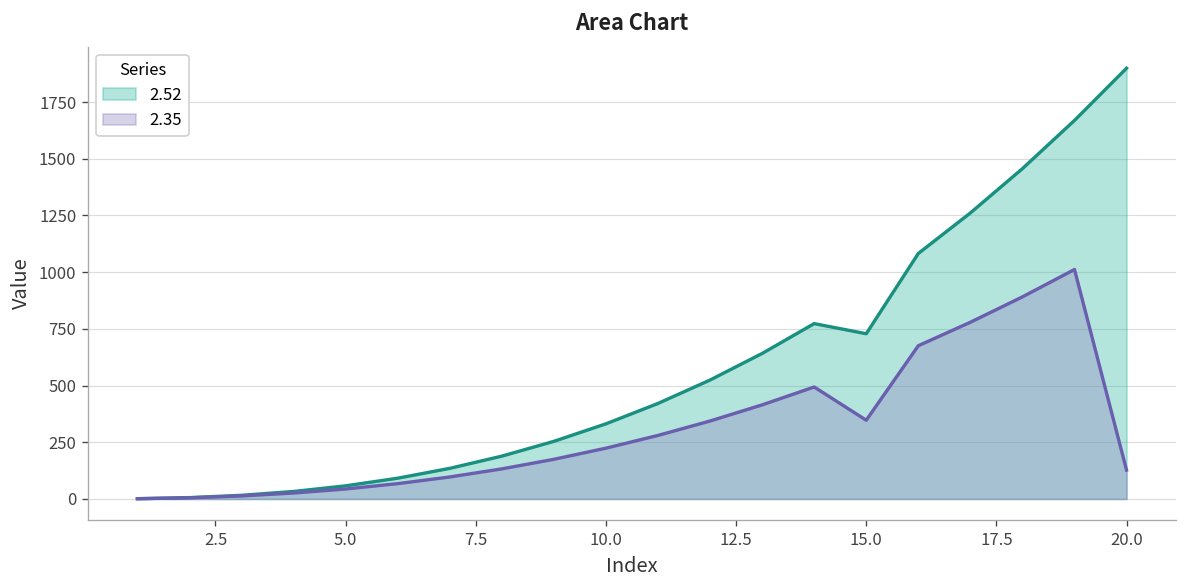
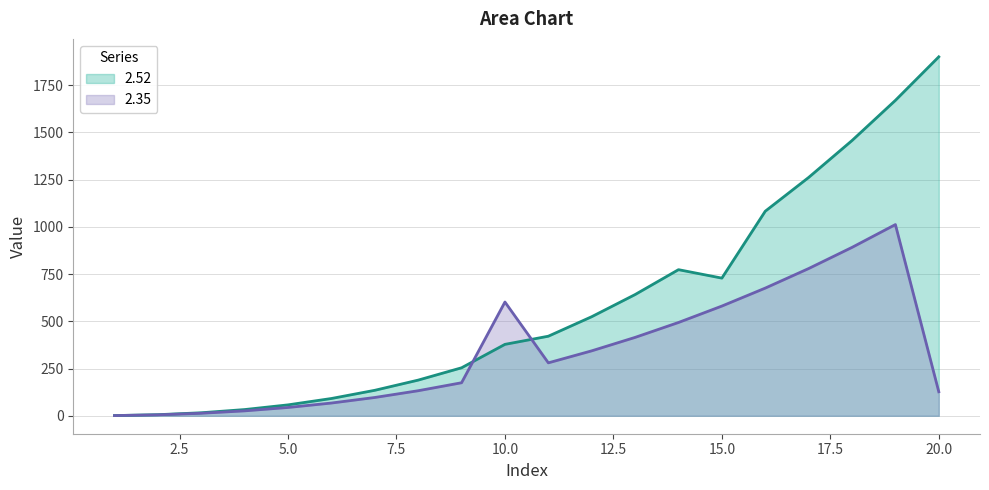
2.52, 10.0: 330 -> 380
2.35, 10.0: 220 -> 600
2.35, 15.0: 350 -> 580
